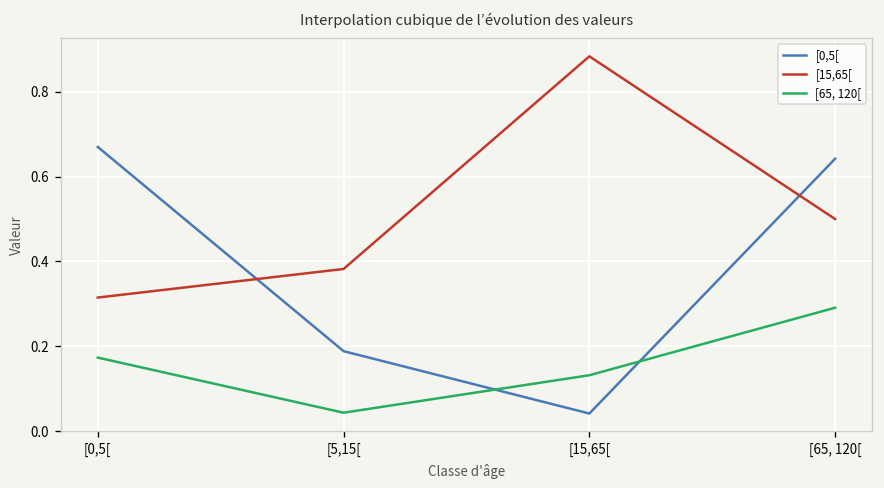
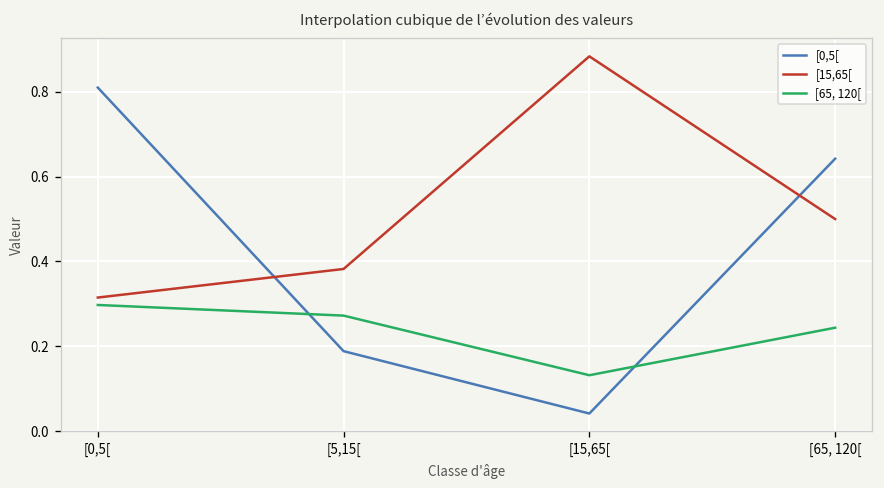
[0,5[, [0,5[: 0.67 -> 0.81
[65, 120[, [0,5[: 0.17 -> 0.30
[65, 120[, [5,15[: 0.04 -> 0.27
[65, 120[, [65, 120[: 0.29 -> 0.24
